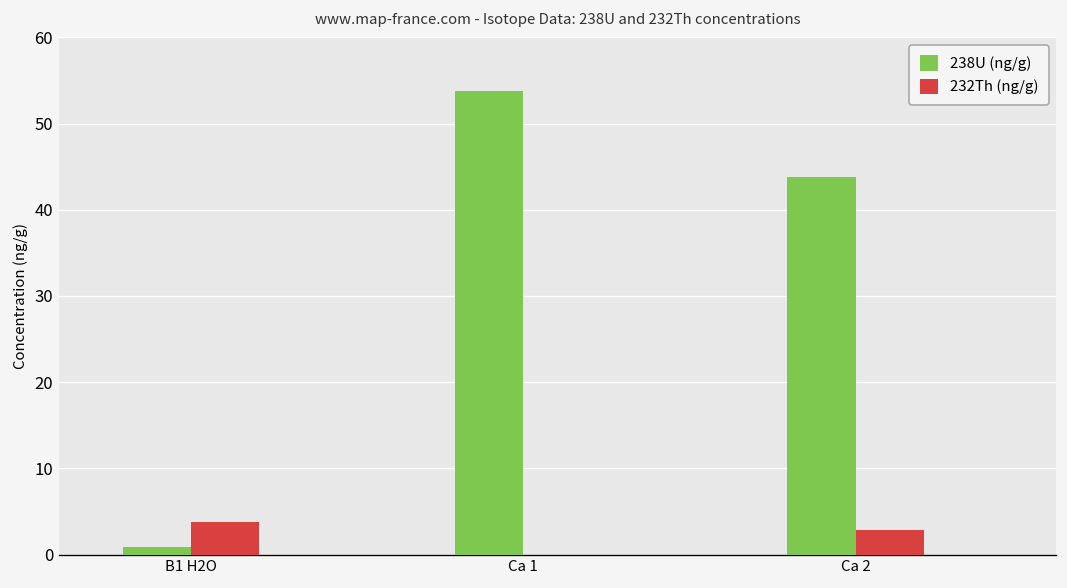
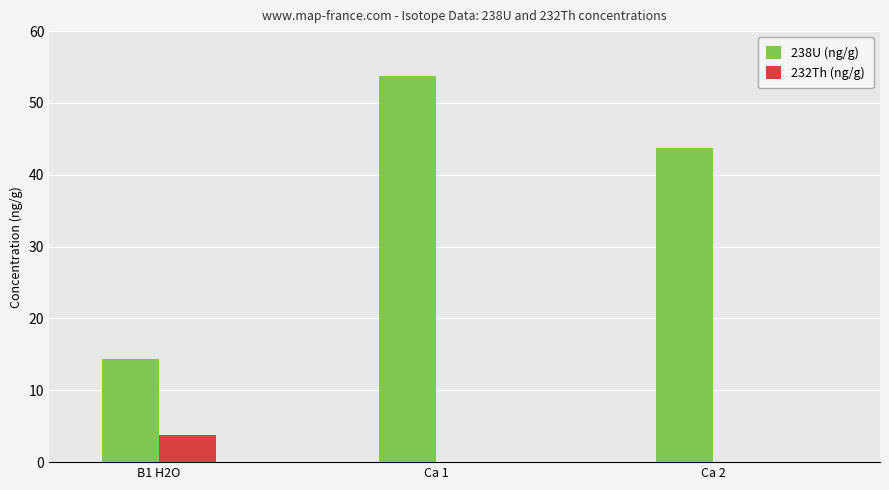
238U (ng/g), B1 H2O: 1 -> 14
232Th (ng/g), Ca 2: 3 -> 0
